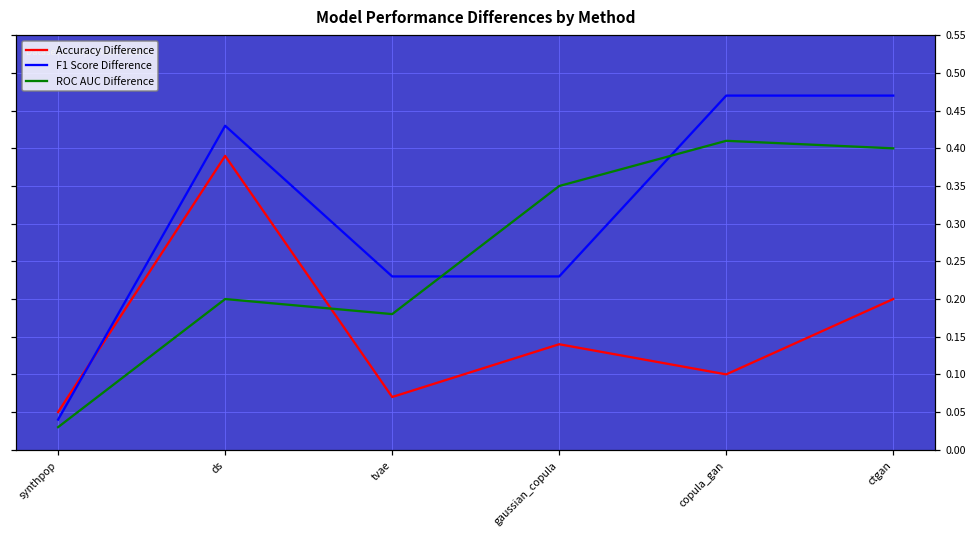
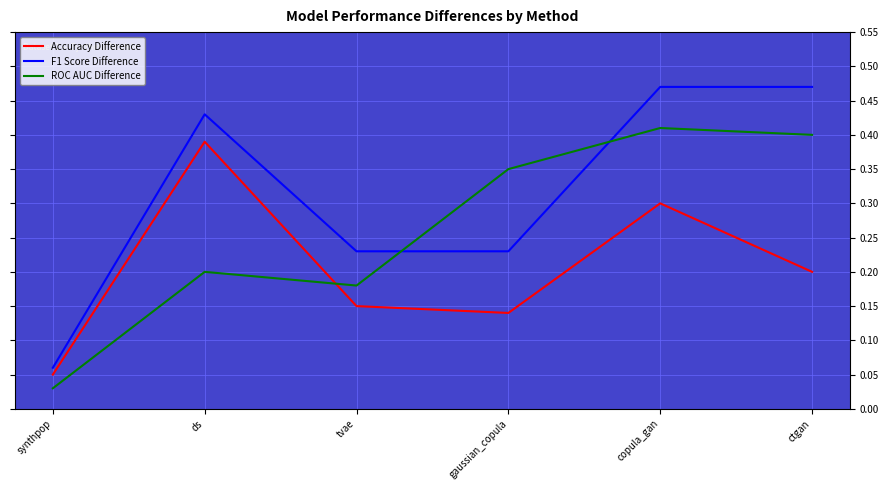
F1 Score Difference, synthpop: 0.04 -> 0.06
Accuracy Difference, tvae: 0.07 -> 0.15
Accuracy Difference, copula_gan: 0.1 -> 0.3
